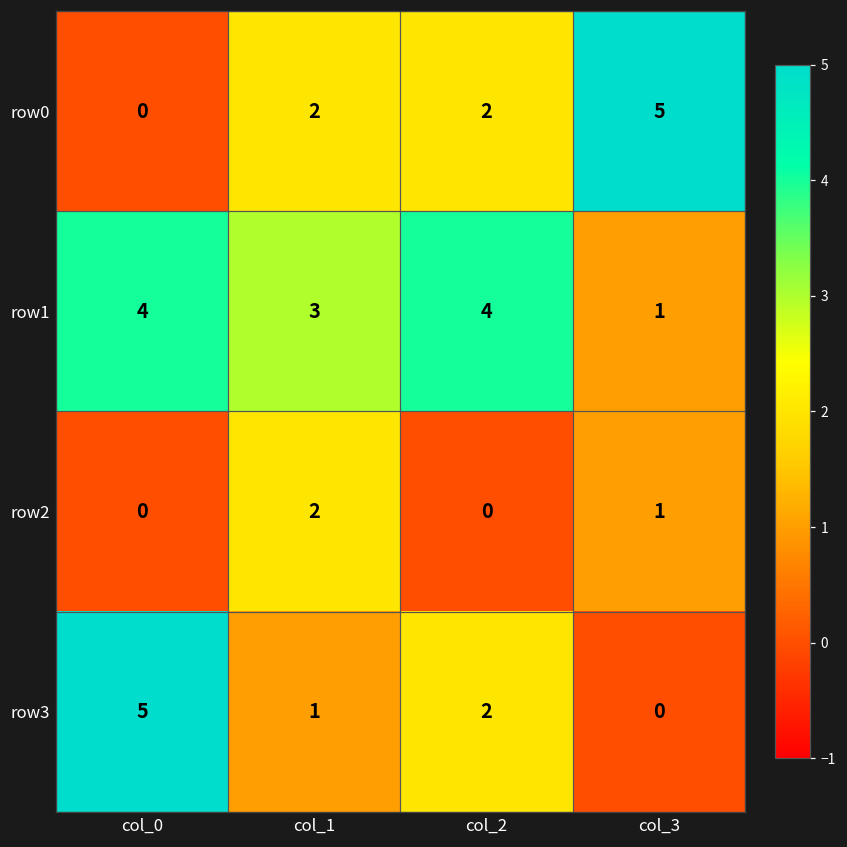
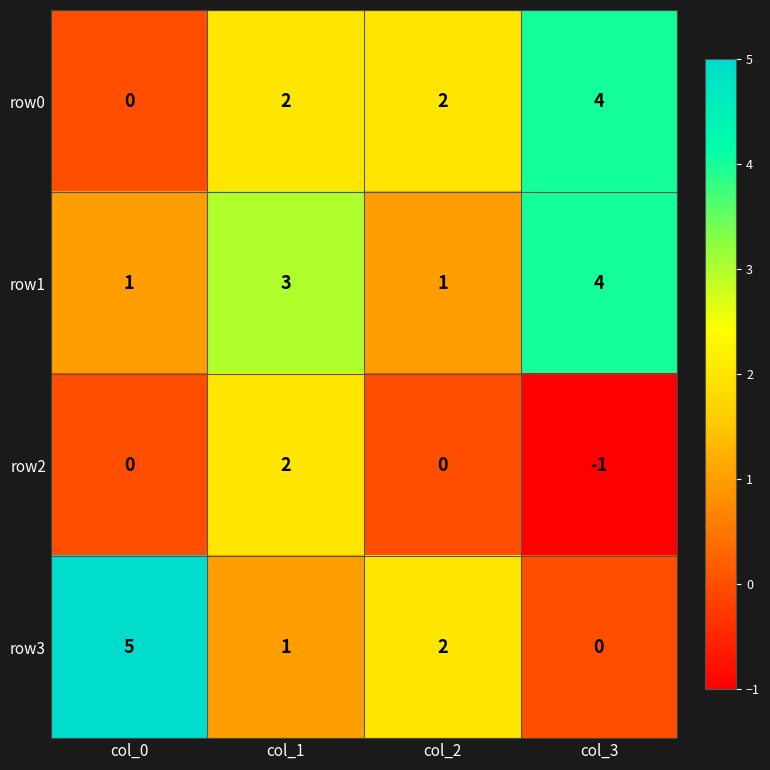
row0, col_3: 5 -> 4
row1, col_0: 4 -> 1
row1, col_2: 4 -> 1
row1, col_3: 1 -> 4
row2, col_3: 1 -> -1
